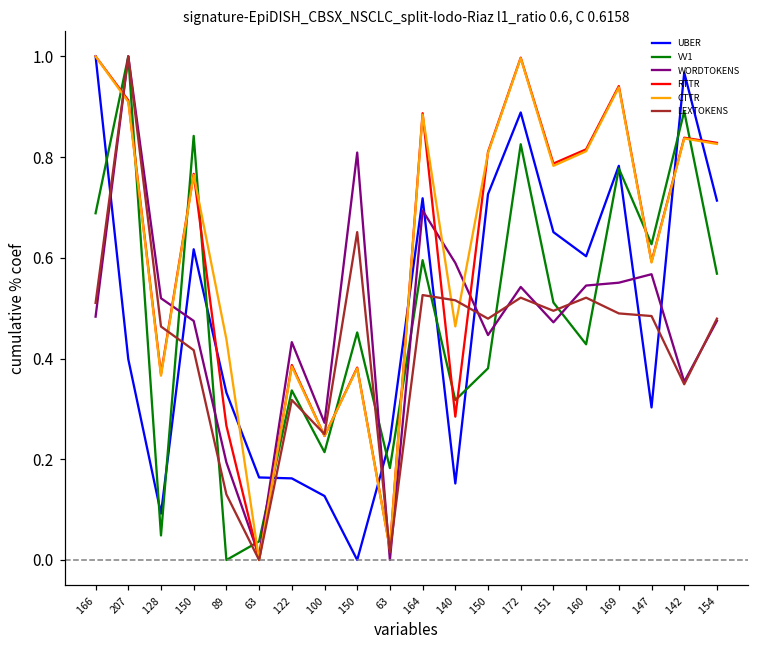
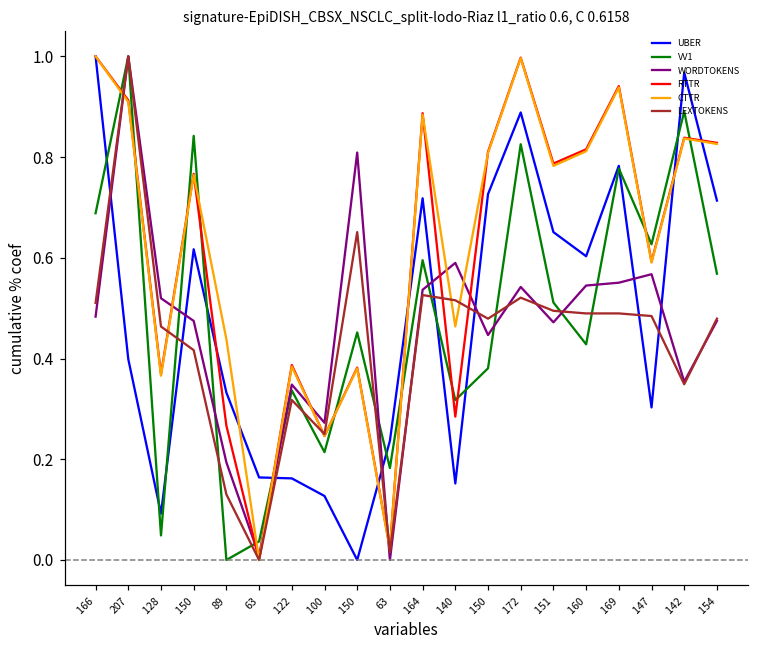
WORDTOKENS, 122: 0.43 -> 0.35
WORDTOKENS, 164: 0.69 -> 0.54
LEXTOKENS, 160: 0.52 -> 0.49
